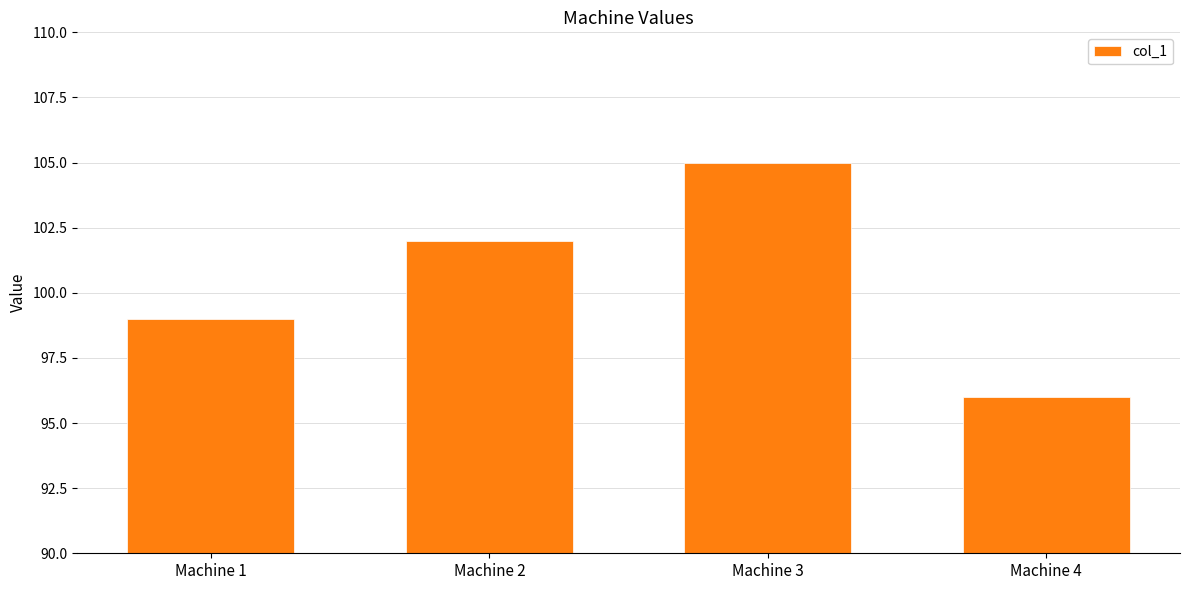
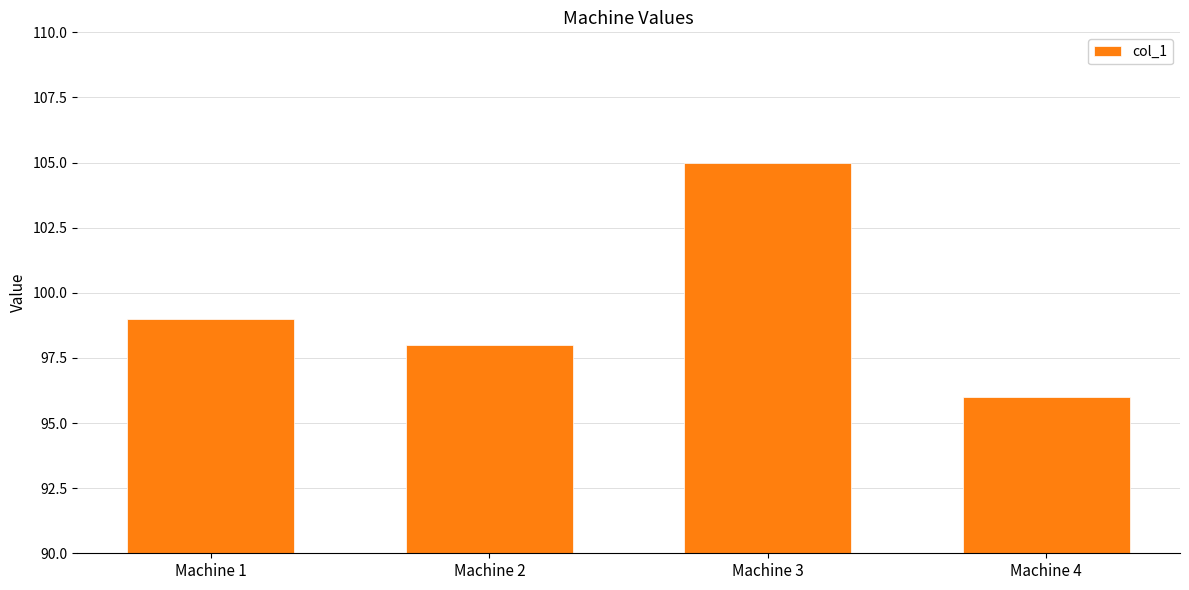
Machine 2: 102 -> 98
